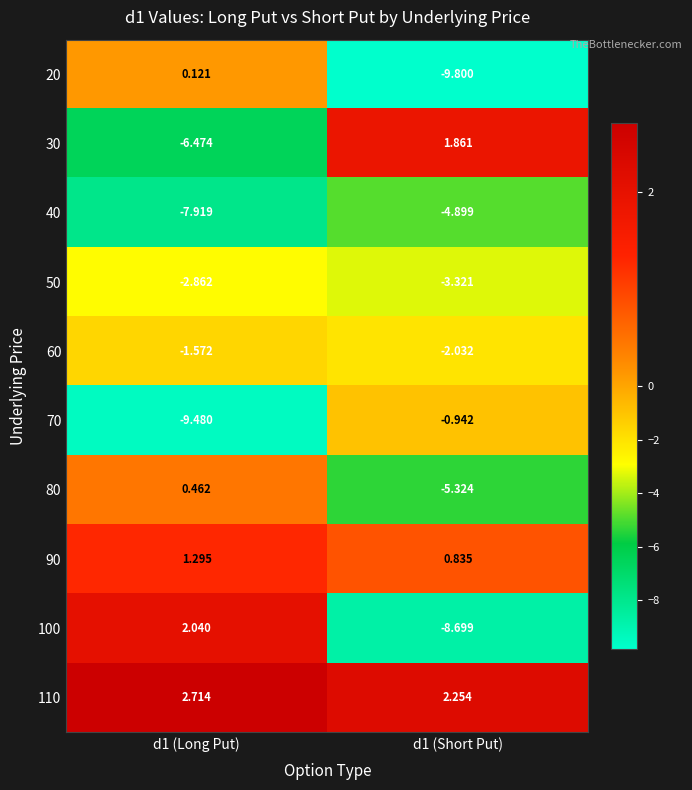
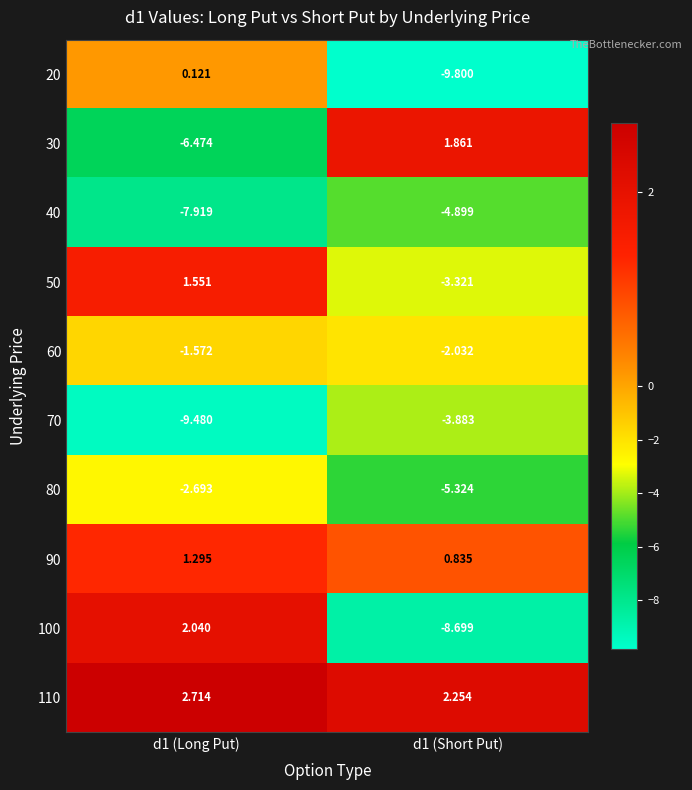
50, d1 (Long Put): -2.862 -> 1.551
70, d1 (Short Put): -0.942 -> -3.883
80, d1 (Long Put): 0.462 -> -2.693
